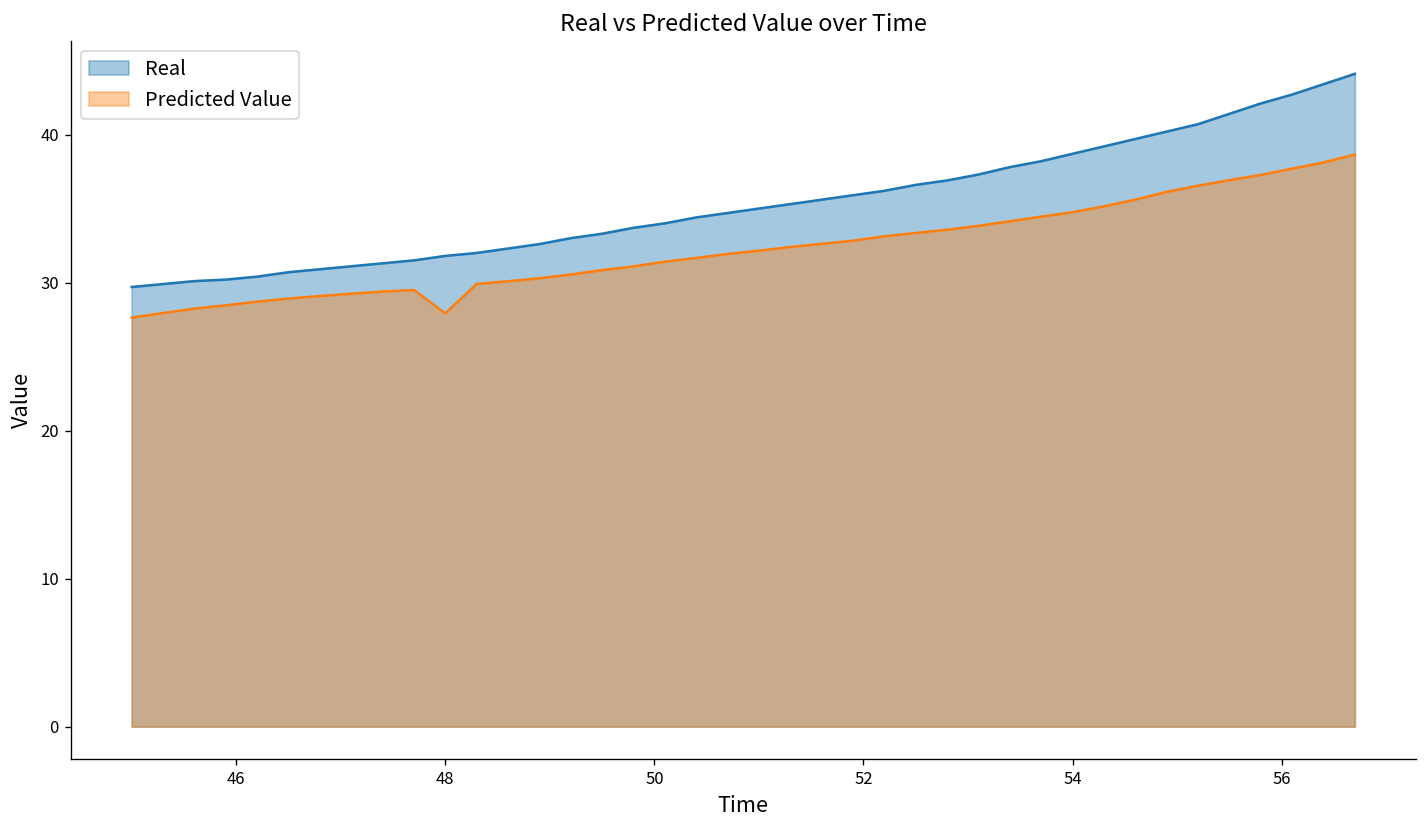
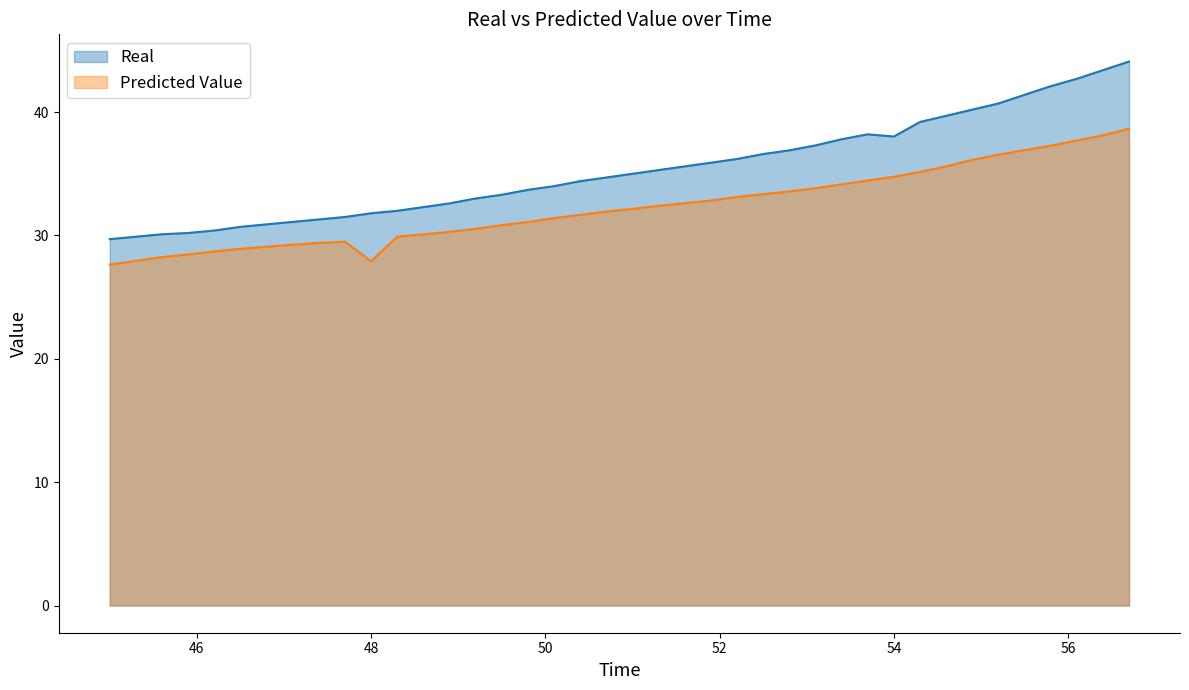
Real, 54: 38.7 -> 38.0
